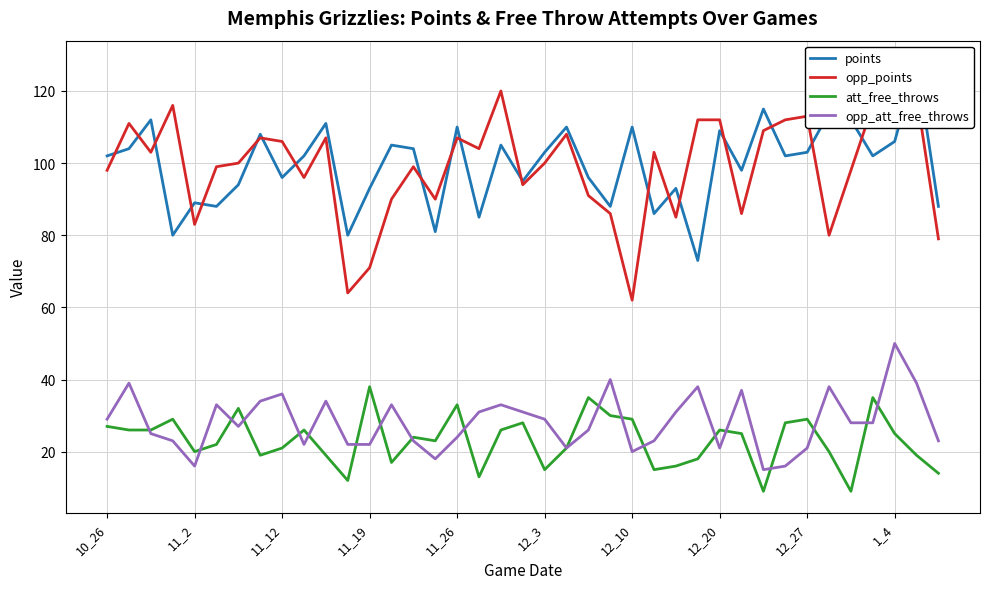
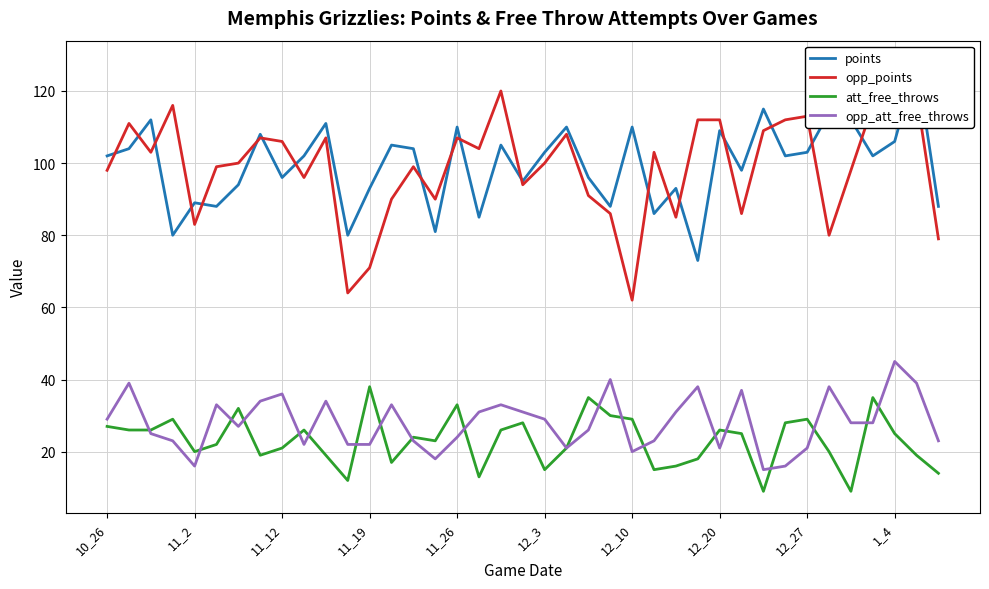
opp_att_free_throws, 1_4: 50 -> 45
